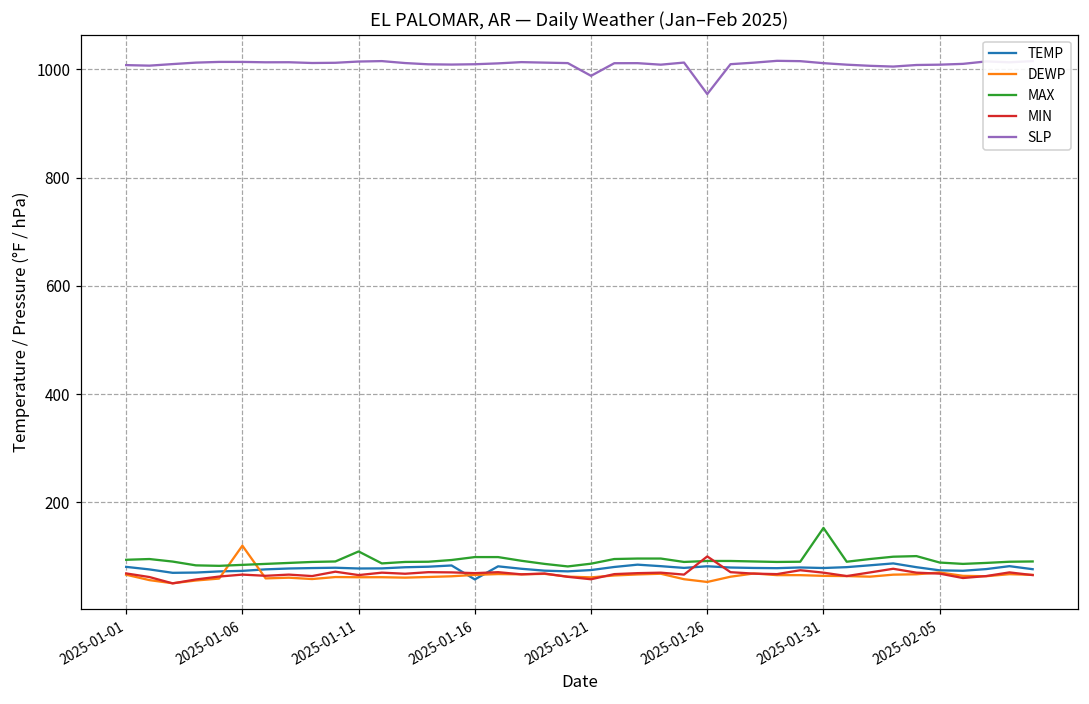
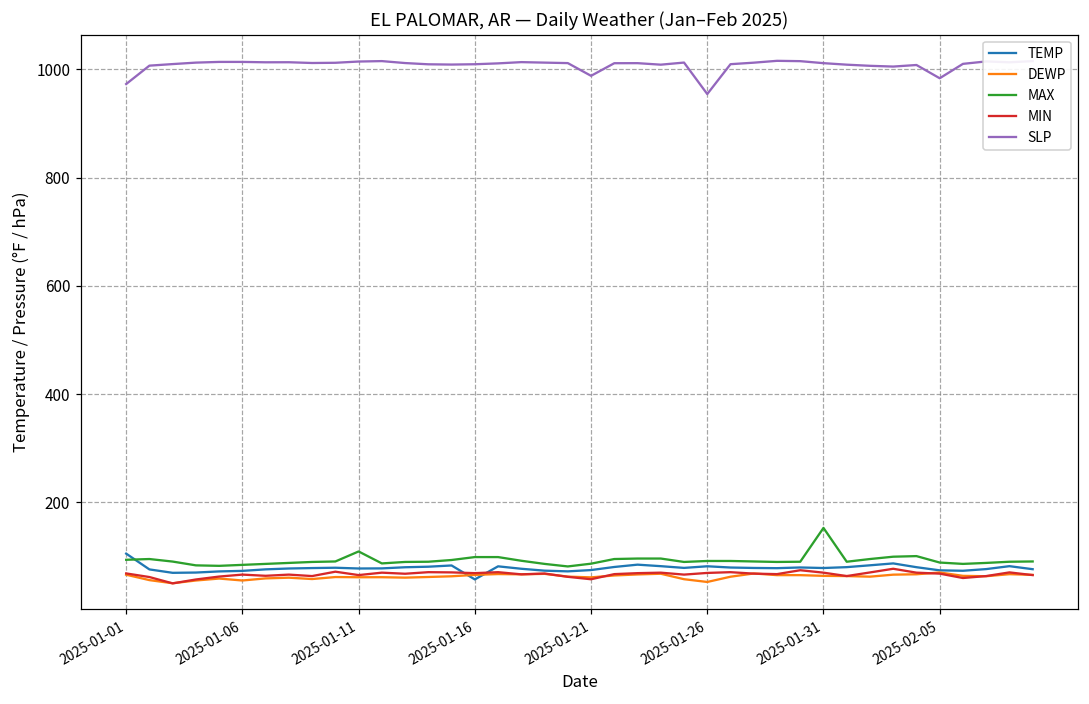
TEMP, 2025-01-01: 80 -> 110
SLP, 2025-01-01: 1010 -> 970
DEWP, 2025-01-06: 120 -> 60
MIN, 2025-01-26: 100 -> 70
SLP, 2025-02-05: 1010 -> 980
